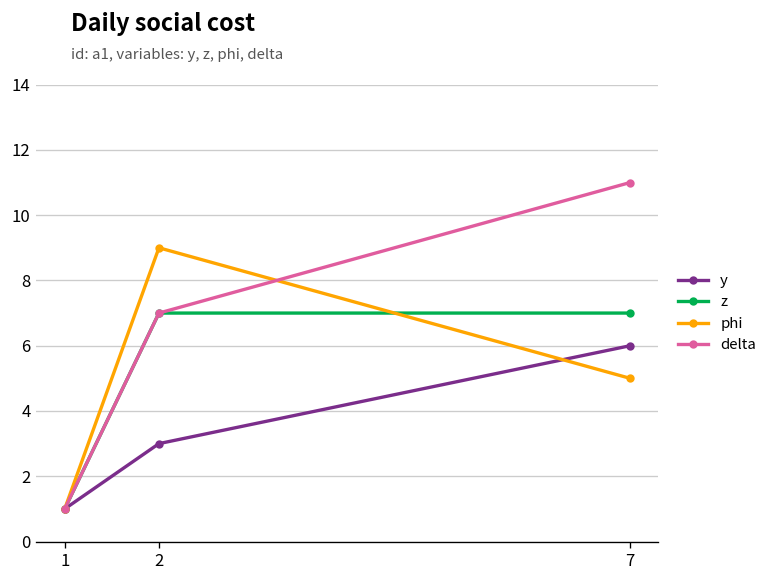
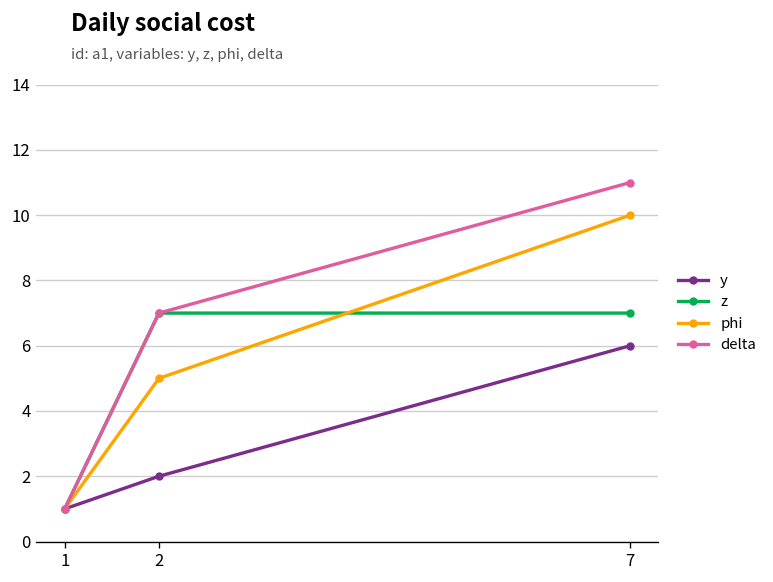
y, 2: 3 -> 2
phi, 2: 9 -> 5
phi, 7: 5 -> 10
